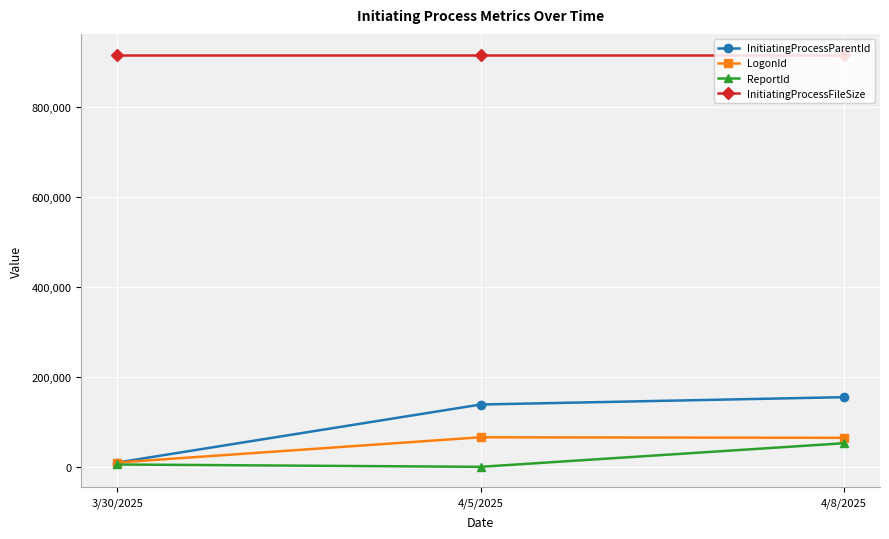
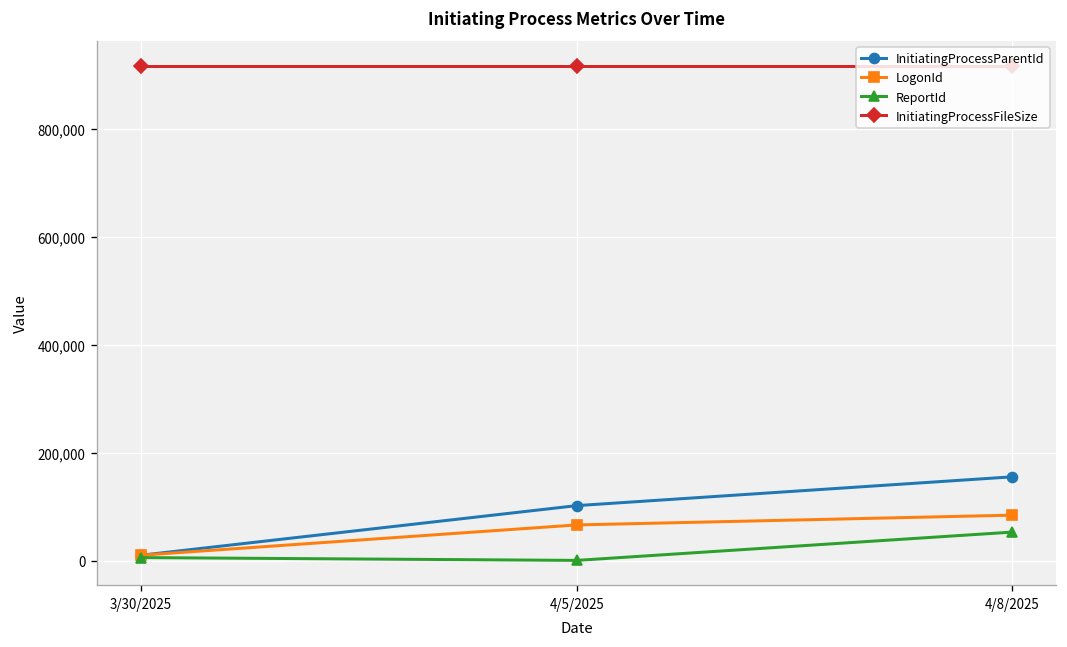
InitiatingProcessParentId, 4/5/2025: 140,000 -> 100,000
LogonId, 4/8/2025: 60,000 -> 80,000
